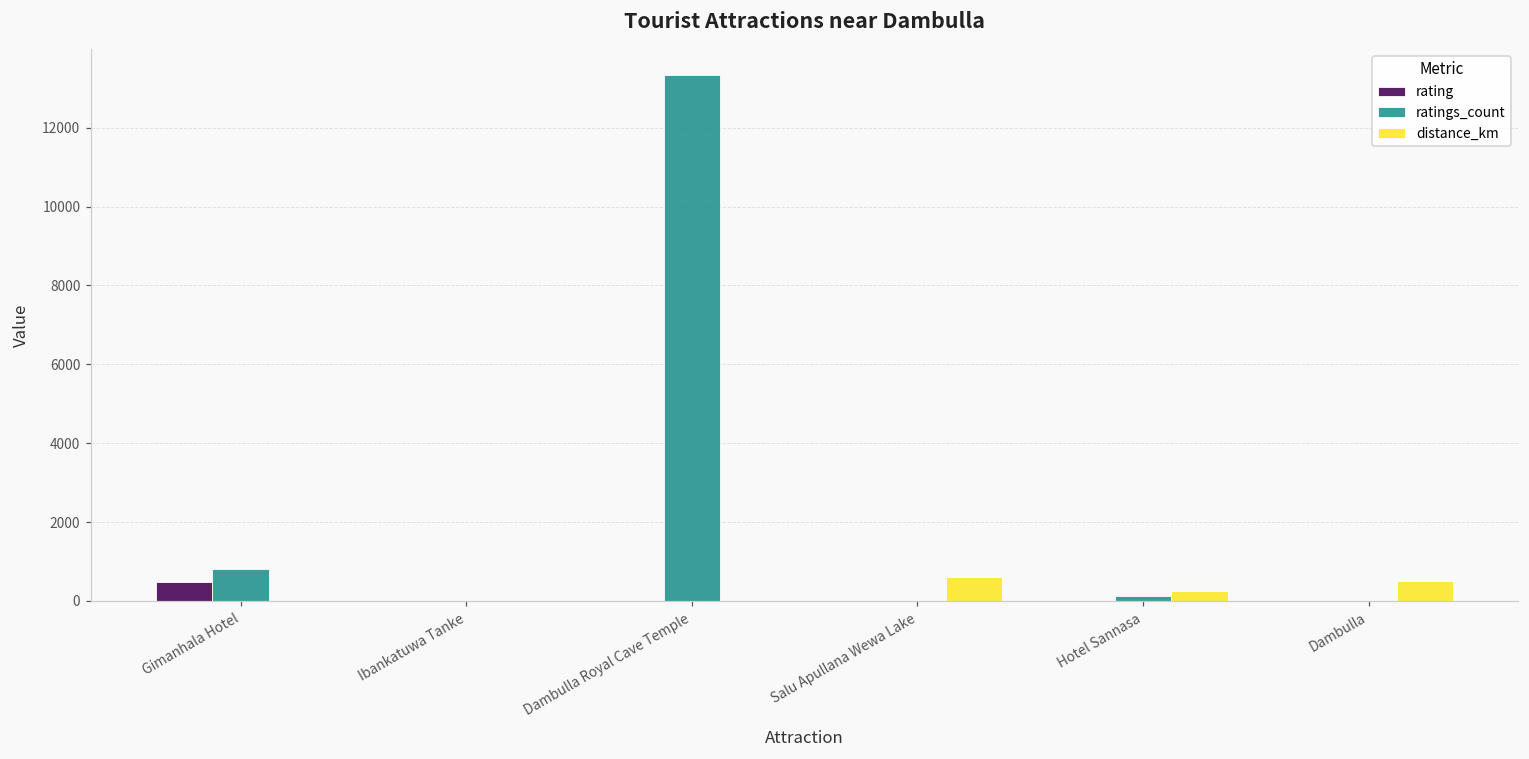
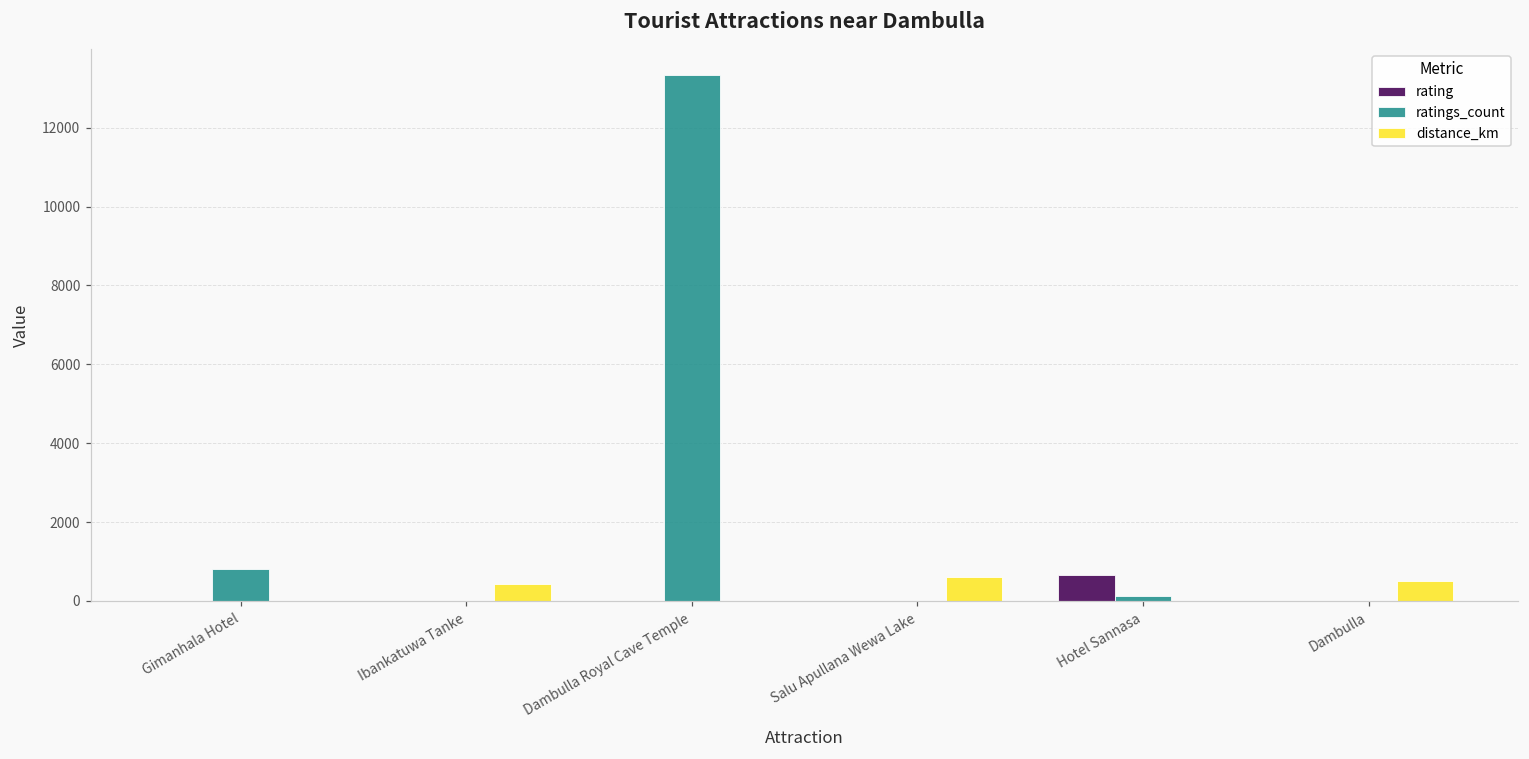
rating, Gimanhala Hotel: 500 -> 0
distance_km, Ibankatuwa Tanke: 0 -> 400
rating, Hotel Sannasa: 0 -> 700
distance_km, Hotel Sannasa: 300 -> 0
